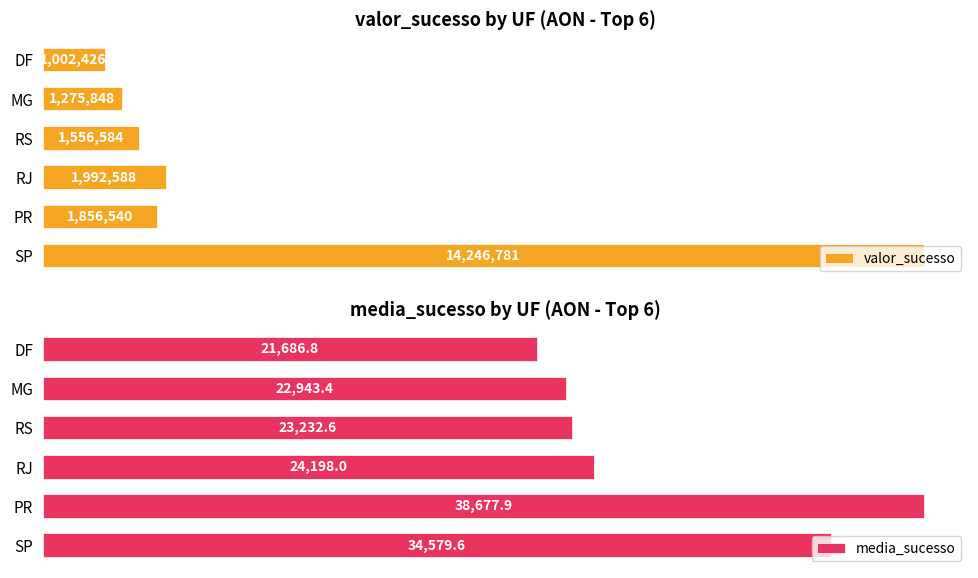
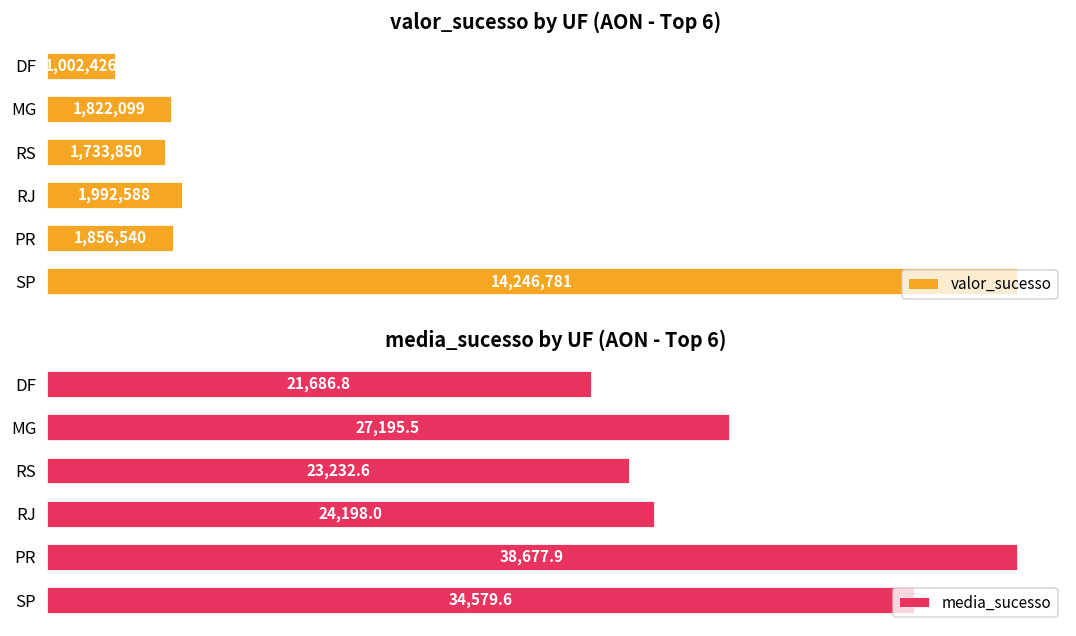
valor_sucesso by UF (AON - Top 6), MG: 1,275,848 -> 1,822,099
valor_sucesso by UF (AON - Top 6), RS: 1,556,584 -> 1,733,850
media_sucesso by UF (AON - Top 6), MG: 22,943.4 -> 27,195.5
